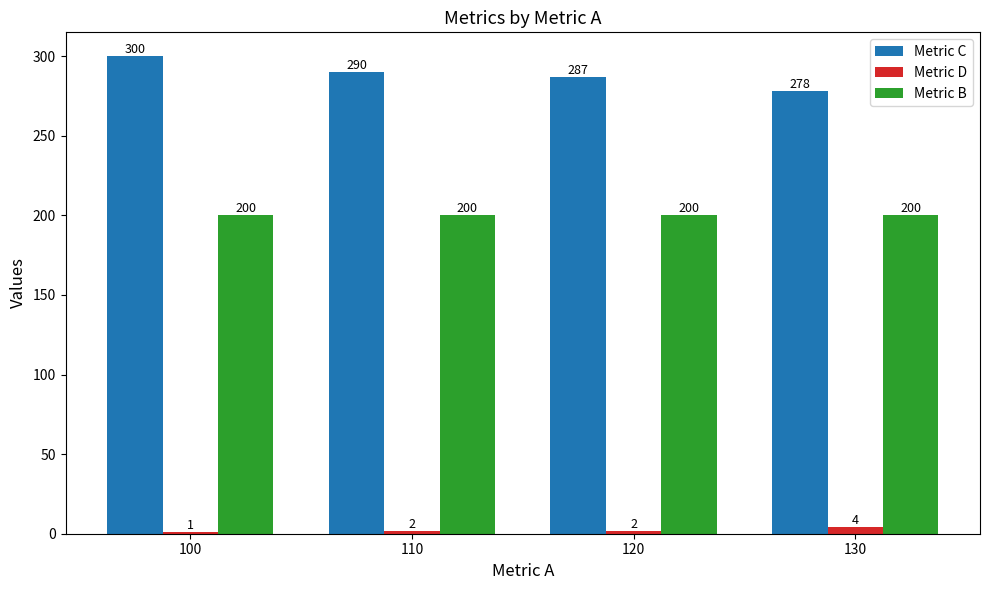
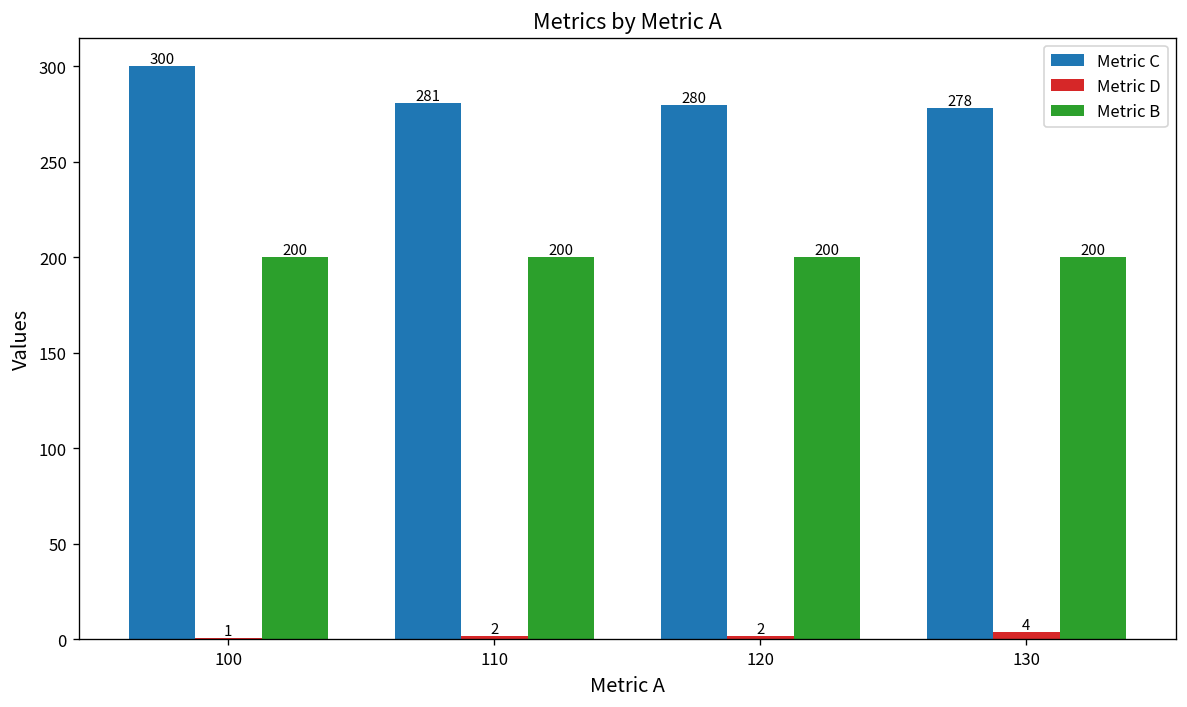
Metric C, 110: 290 -> 281
Metric C, 120: 287 -> 280
